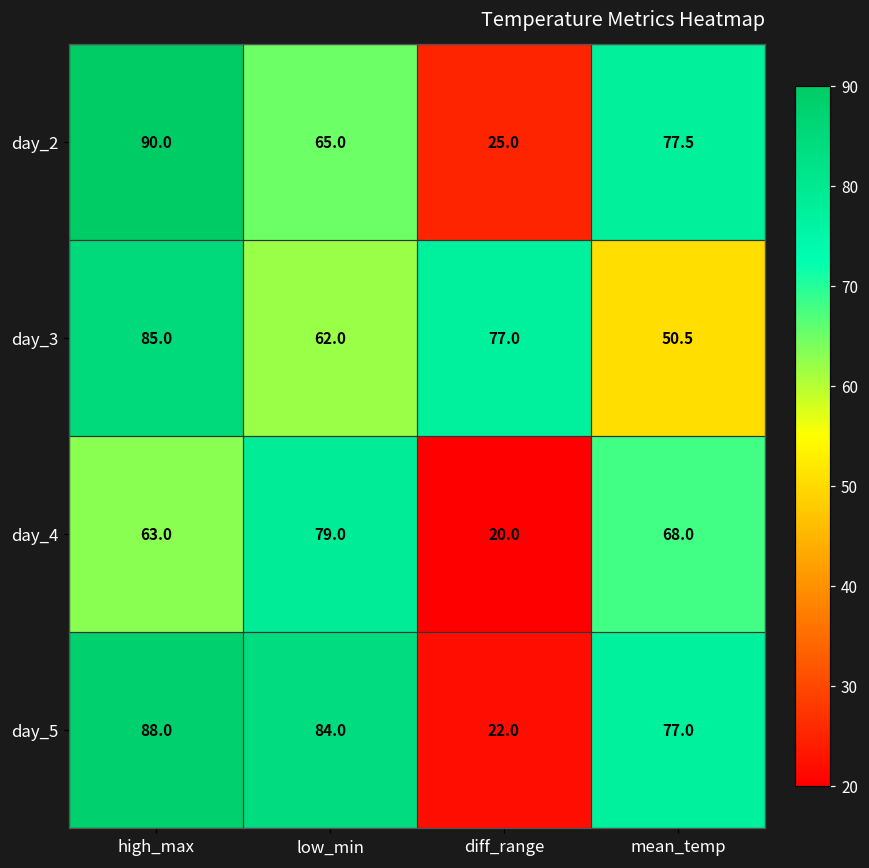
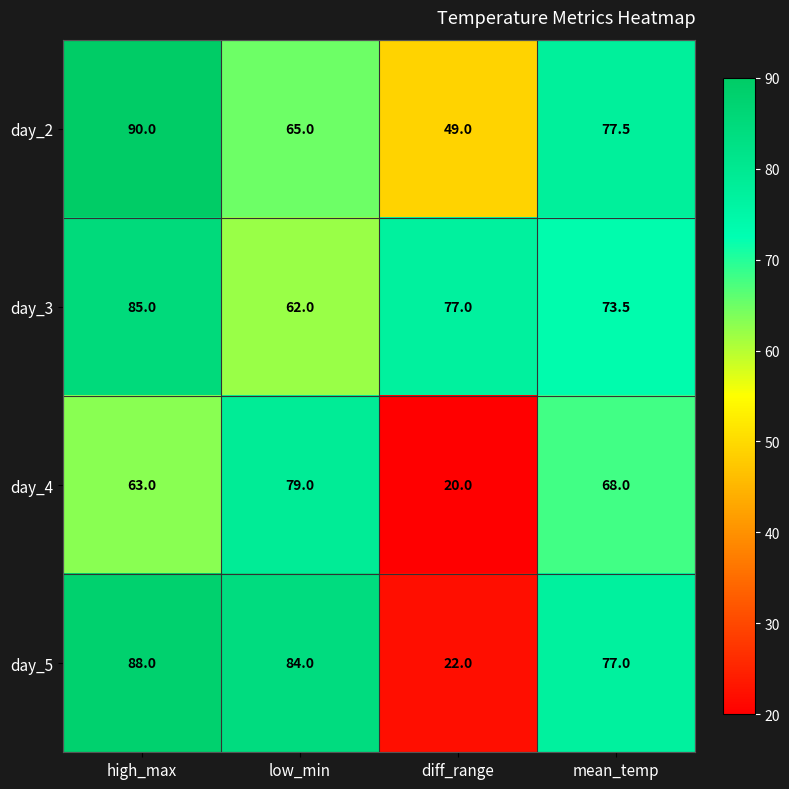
day_2, diff_range: 25.0 -> 49.0
day_3, mean_temp: 50.5 -> 73.5
